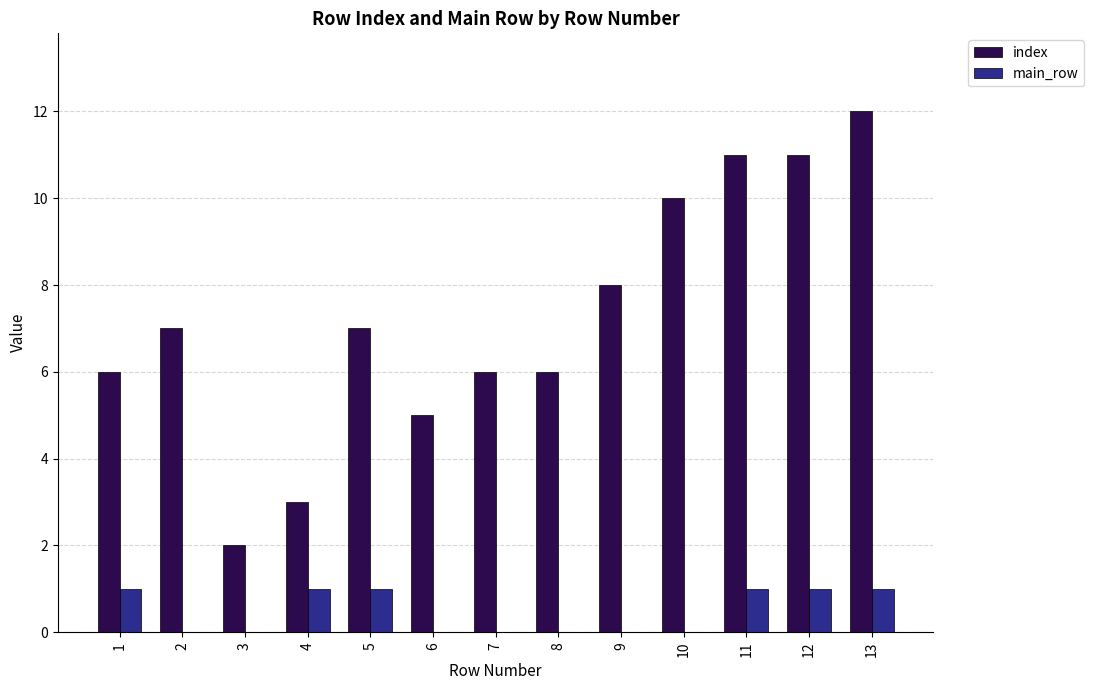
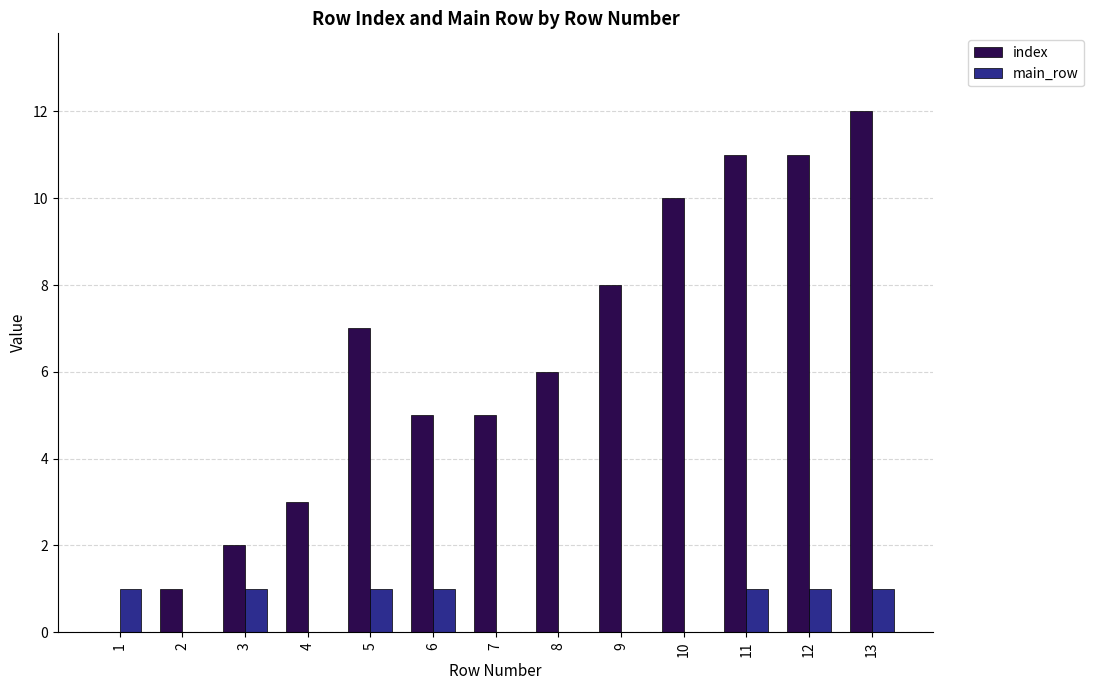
index, 1: 6 -> 0
index, 2: 7 -> 1
main_row, 3: 0 -> 1
main_row, 4: 1 -> 0
main_row, 6: 0 -> 1
index, 7: 6 -> 5
